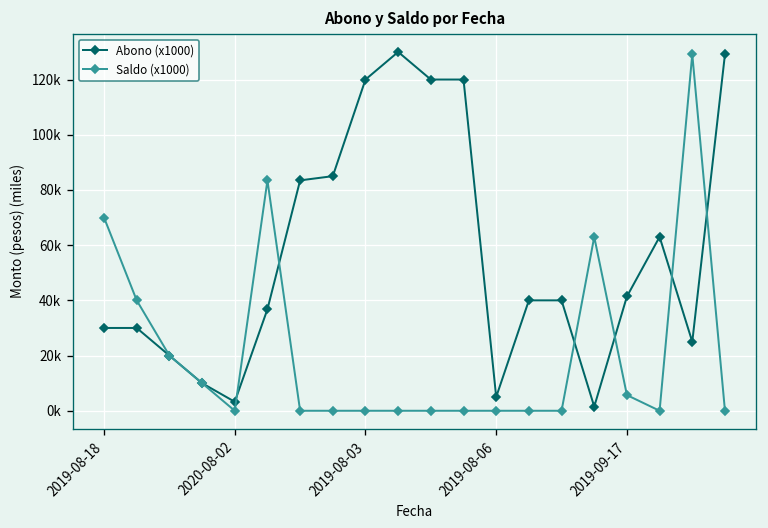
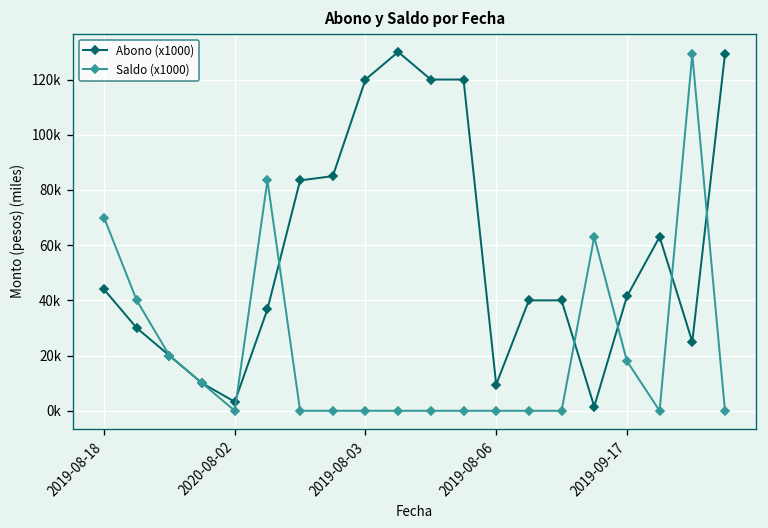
Abono (x1000), 2019-08-18: 30000 -> 44000
Abono (x1000), 2019-08-06: 5000 -> 9000
Saldo (x1000), 2019-09-17: 6000 -> 18000
